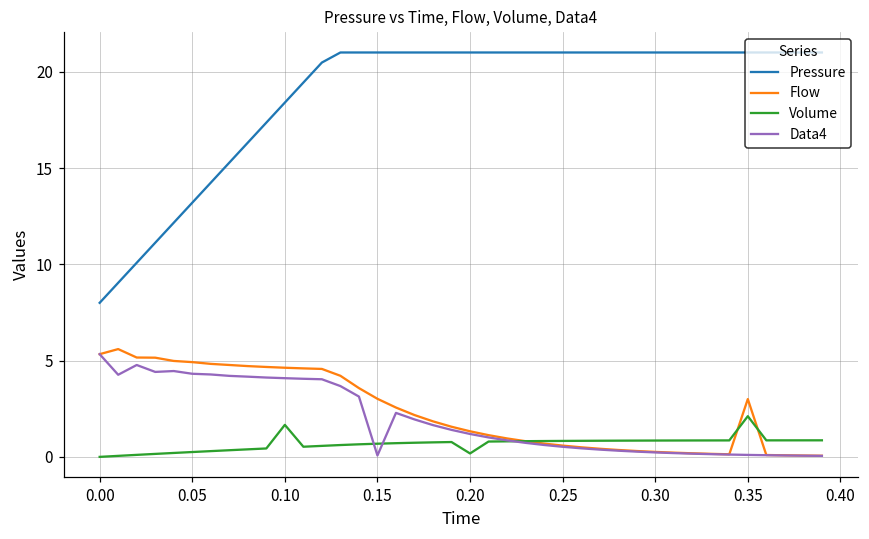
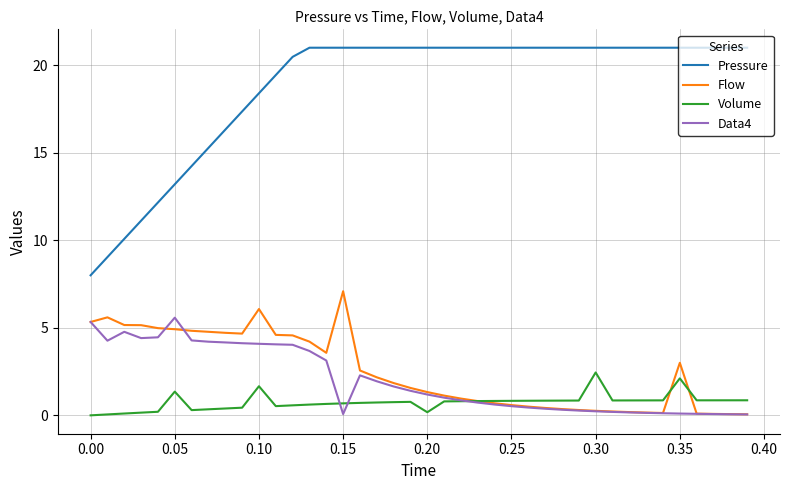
Volume, 0.05: 0.3 -> 1.4
Data4, 0.05: 4.3 -> 5.6
Flow, 0.10: 4.6 -> 6.1
Flow, 0.15: 3.0 -> 7.1
Volume, 0.30: 0.8 -> 2.4
